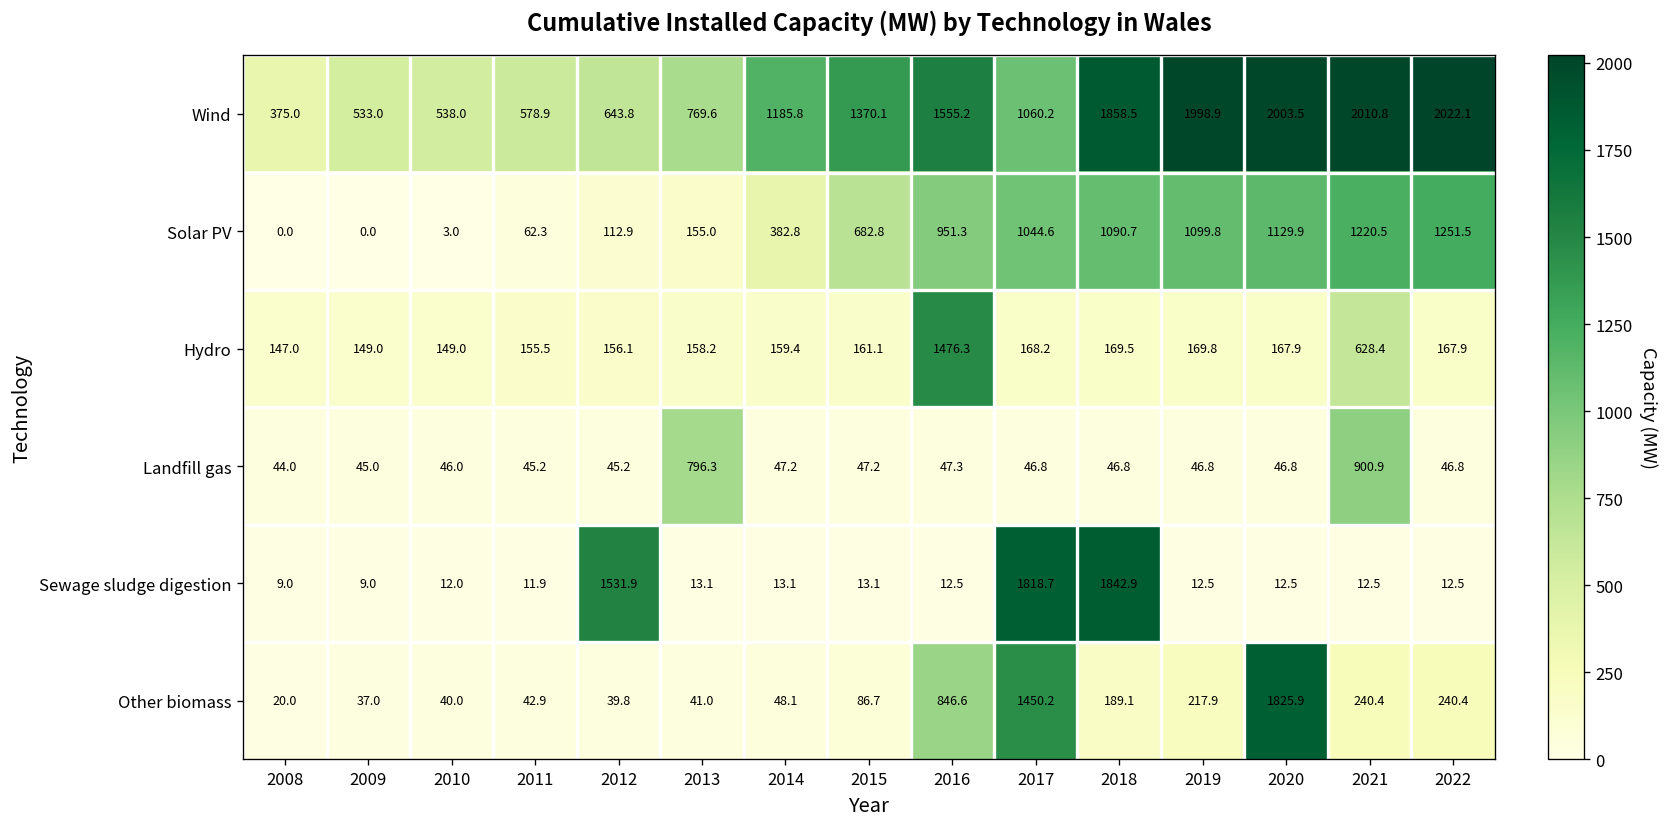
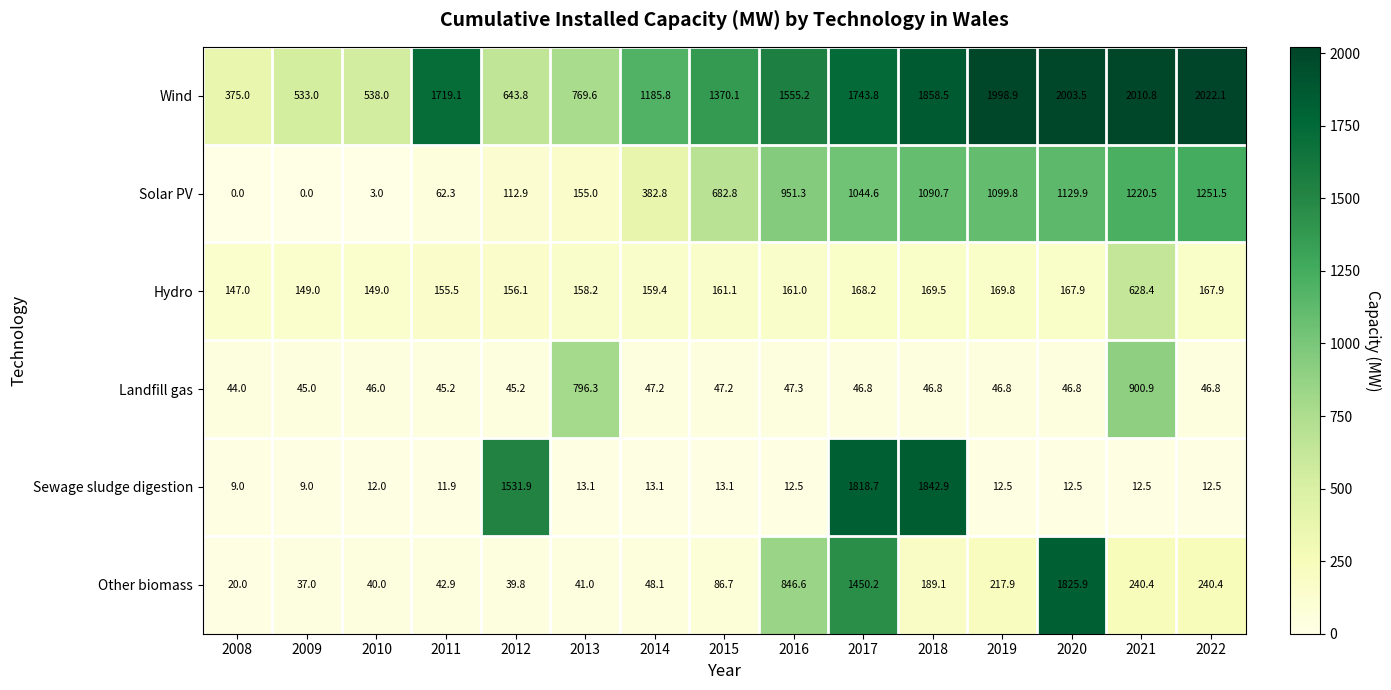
Wind, 2011: 578.9 -> 1719.1
Wind, 2017: 1060.2 -> 1743.8
Hydro, 2016: 1476.3 -> 161.0
